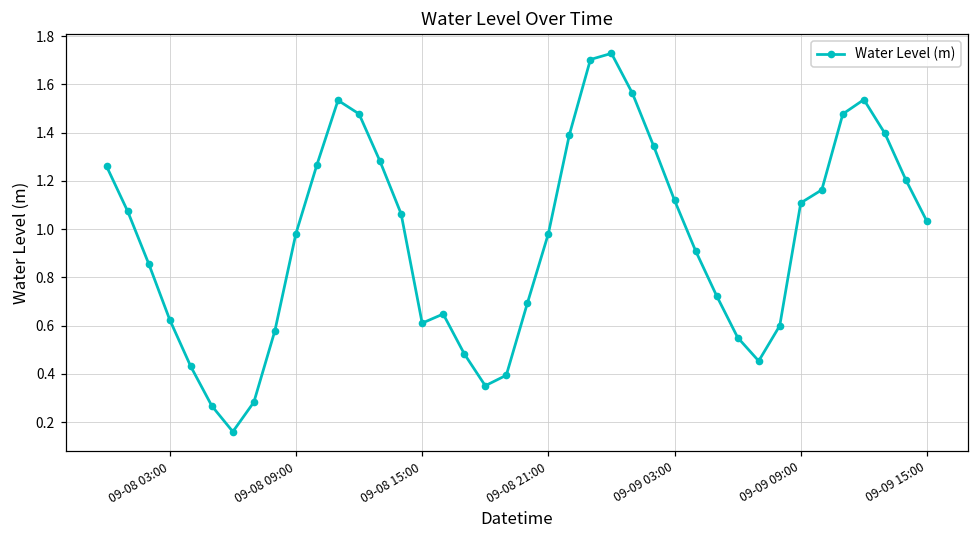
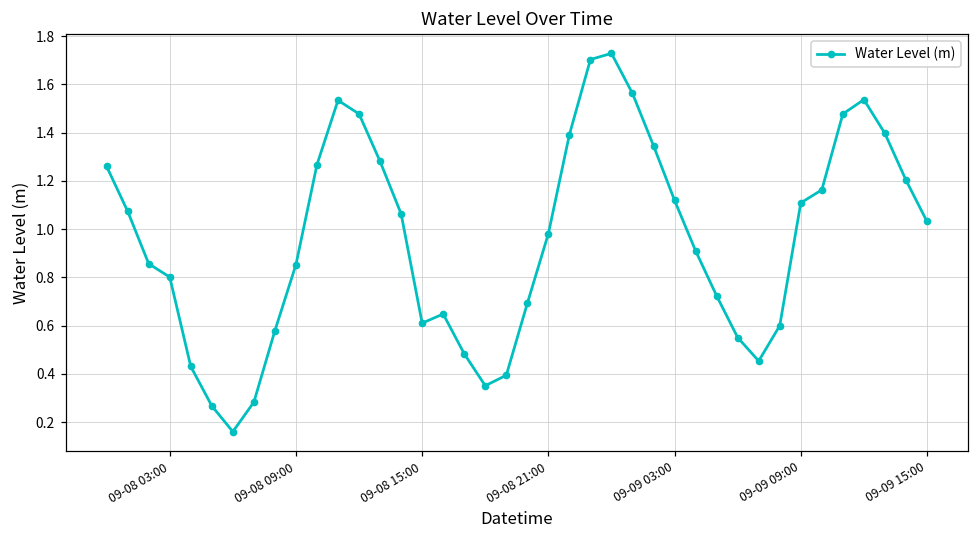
09-08 03:00: 0.62 -> 0.80
09-08 09:00: 0.98 -> 0.85
